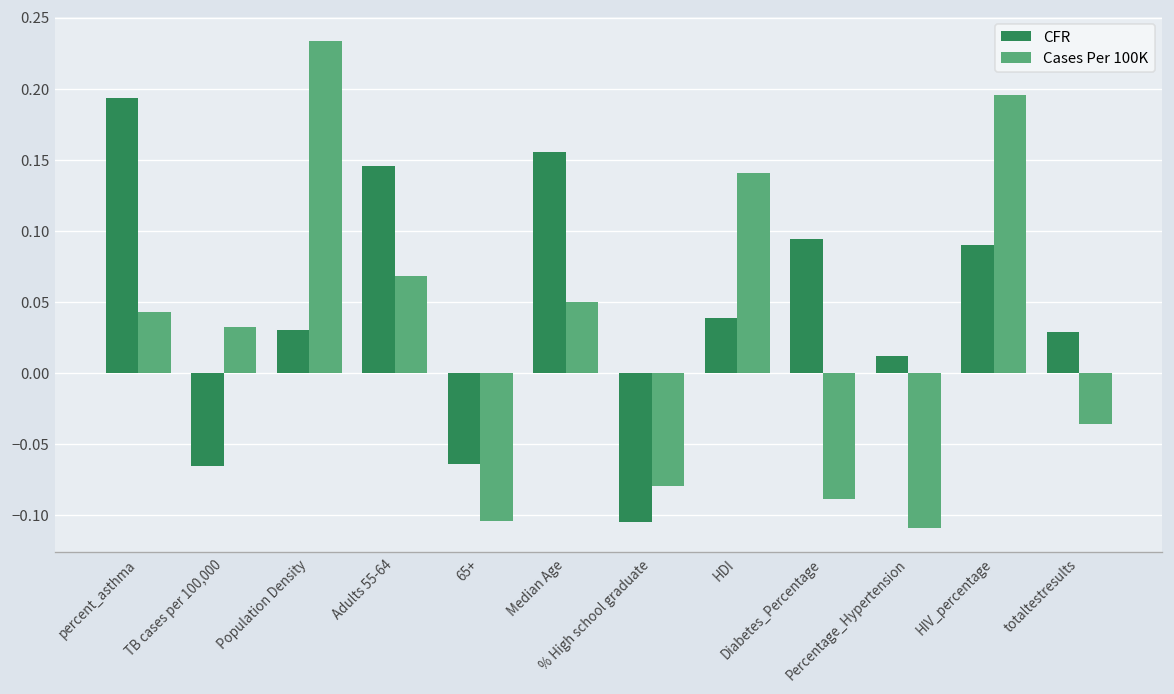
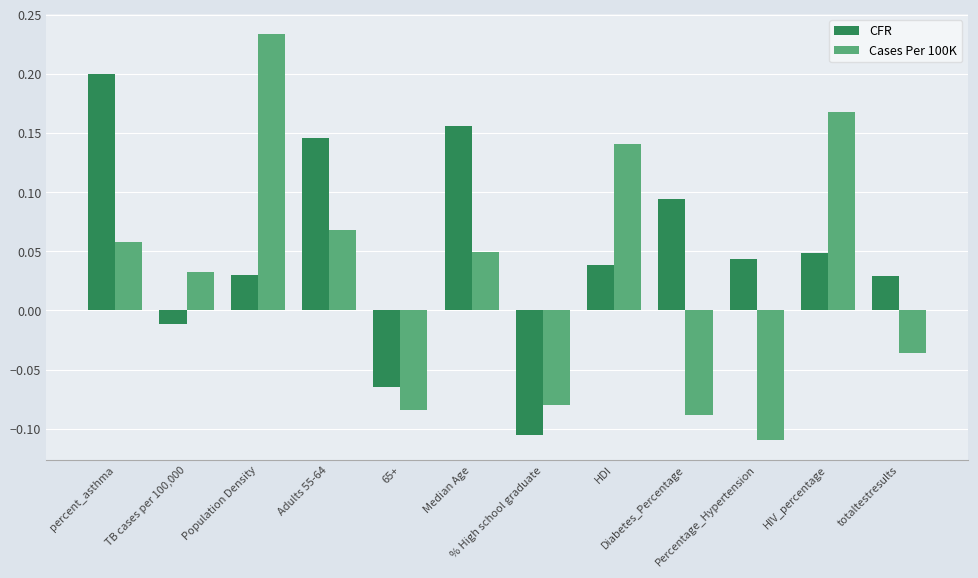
CFR, percent_asthma: 0.193 -> 0.200
Cases Per 100K, percent_asthma: 0.043 -> 0.058
CFR, TB cases per 100,000: -0.065 -> -0.011
Cases Per 100K, 65+: -0.104 -> -0.084
CFR, Percentage_Hypertension: 0.012 -> 0.043
CFR, HIV_percentage: 0.090 -> 0.049
Cases Per 100K, HIV_percentage: 0.196 -> 0.167
